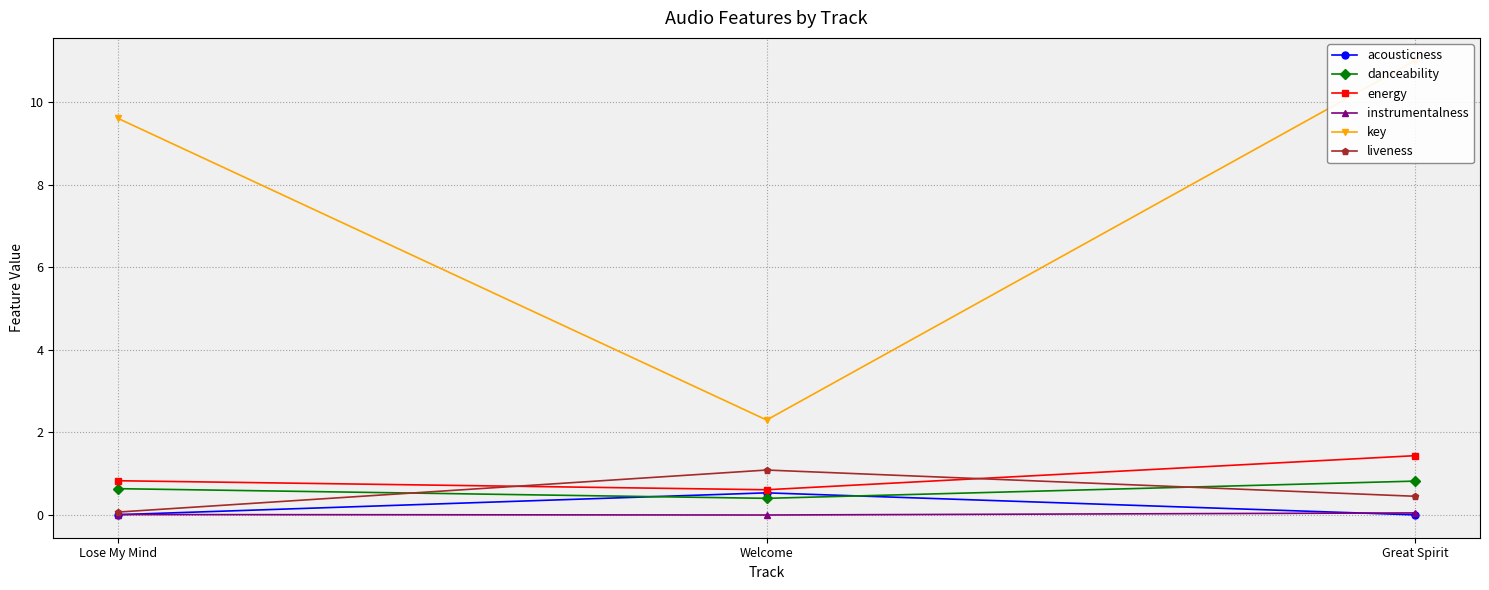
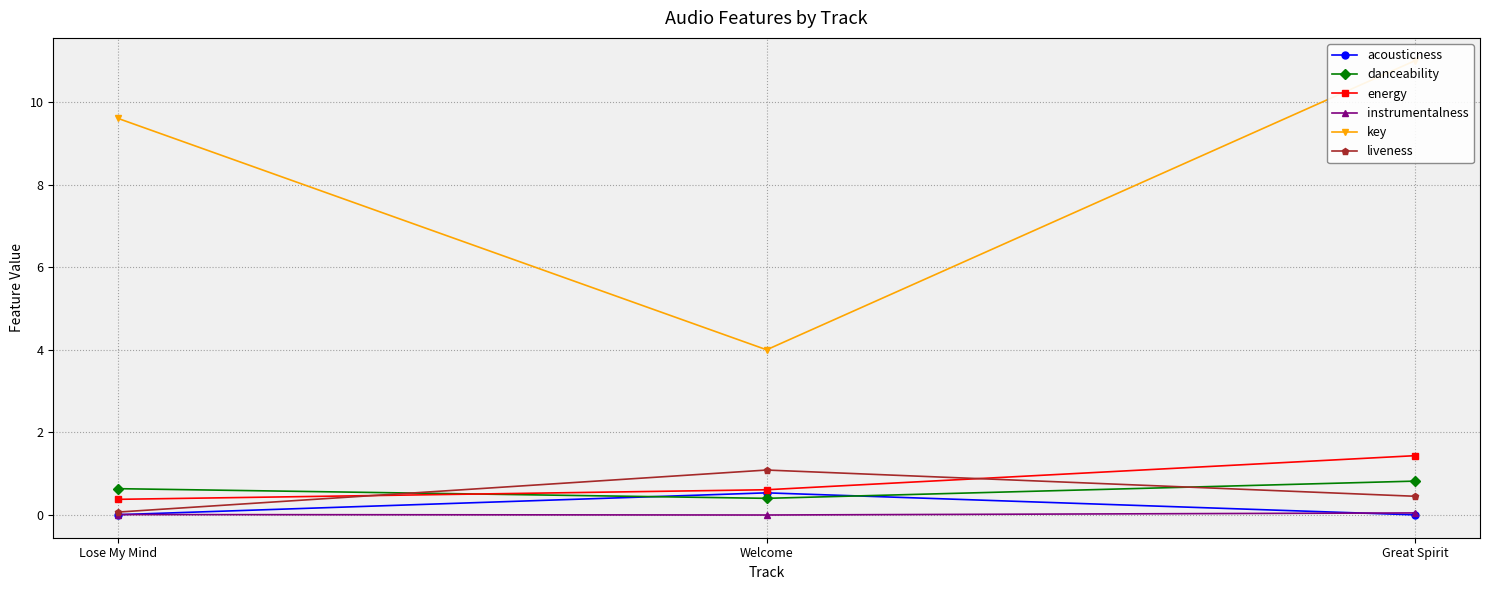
energy, Lose My Mind: 0.8 -> 0.4
key, Welcome: 2.3 -> 4.0
